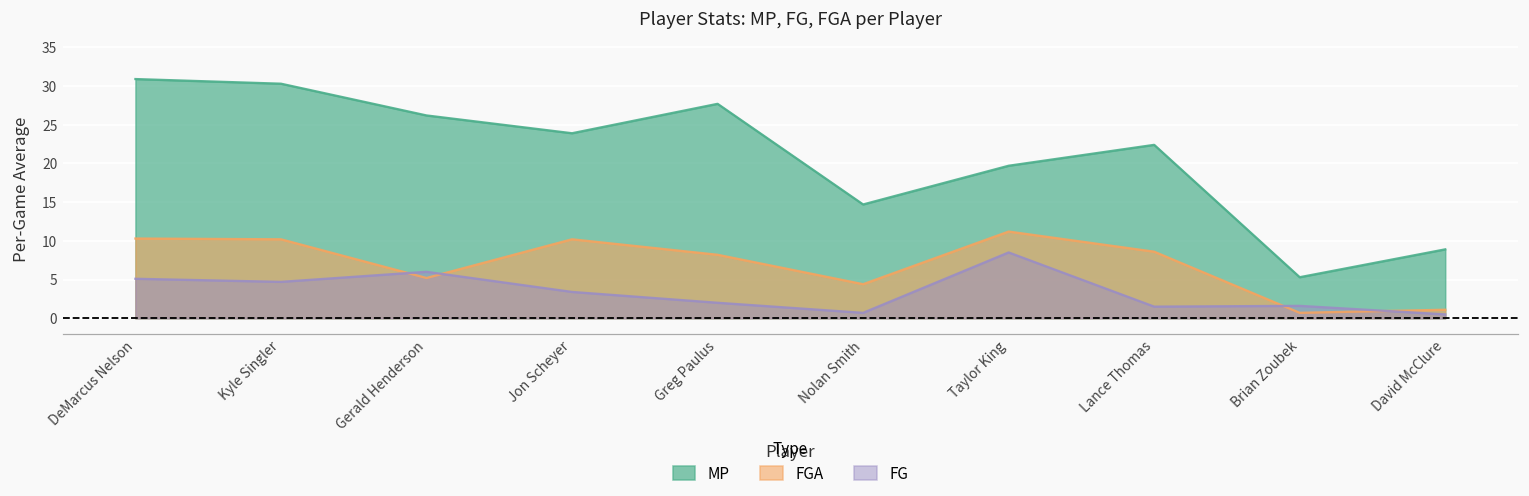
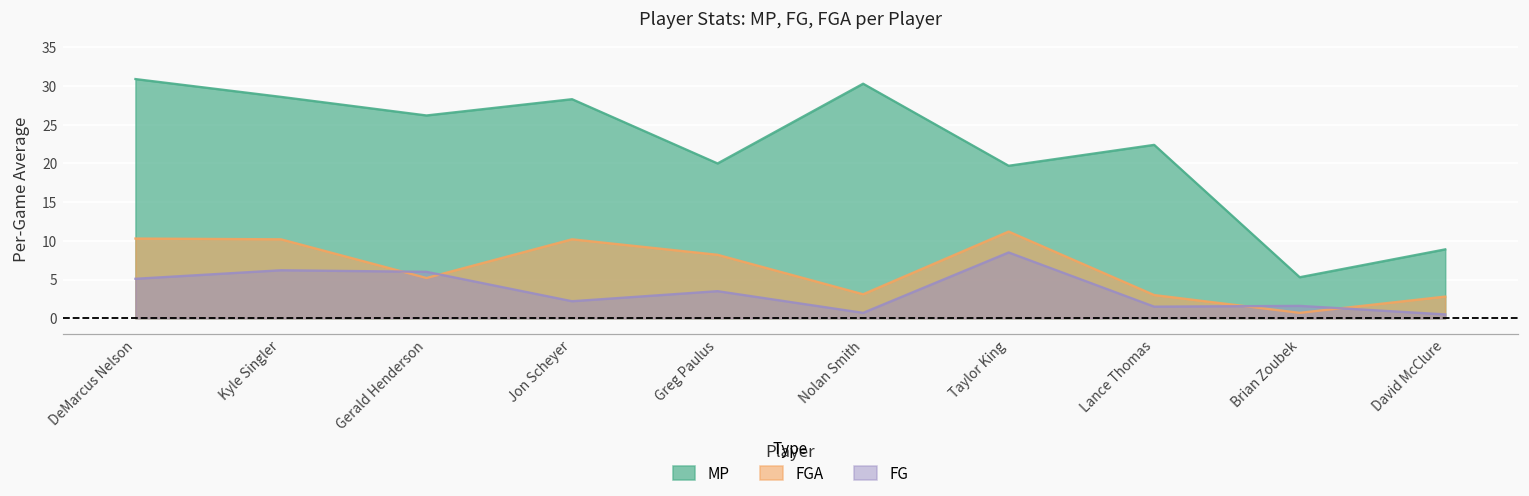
MP, Kyle Singler: 30 -> 29
FG, Kyle Singler: 5 -> 6
MP, Jon Scheyer: 24 -> 28
FG, Jon Scheyer: 3 -> 2
MP, Greg Paulus: 28 -> 20
FG, Greg Paulus: 2 -> 4
MP, Nolan Smith: 15 -> 30
FGA, Nolan Smith: 4 -> 3
FGA, Lance Thomas: 9 -> 3
FGA, David McClure: 1 -> 3
